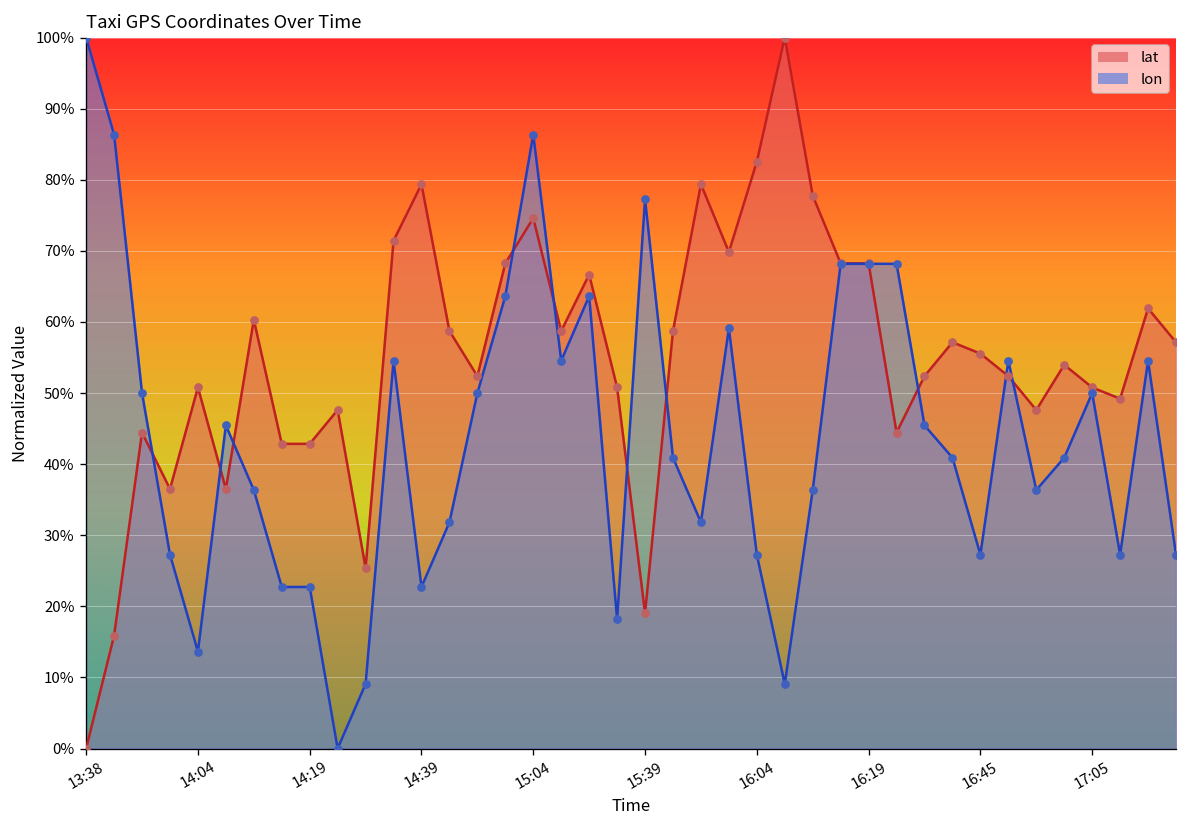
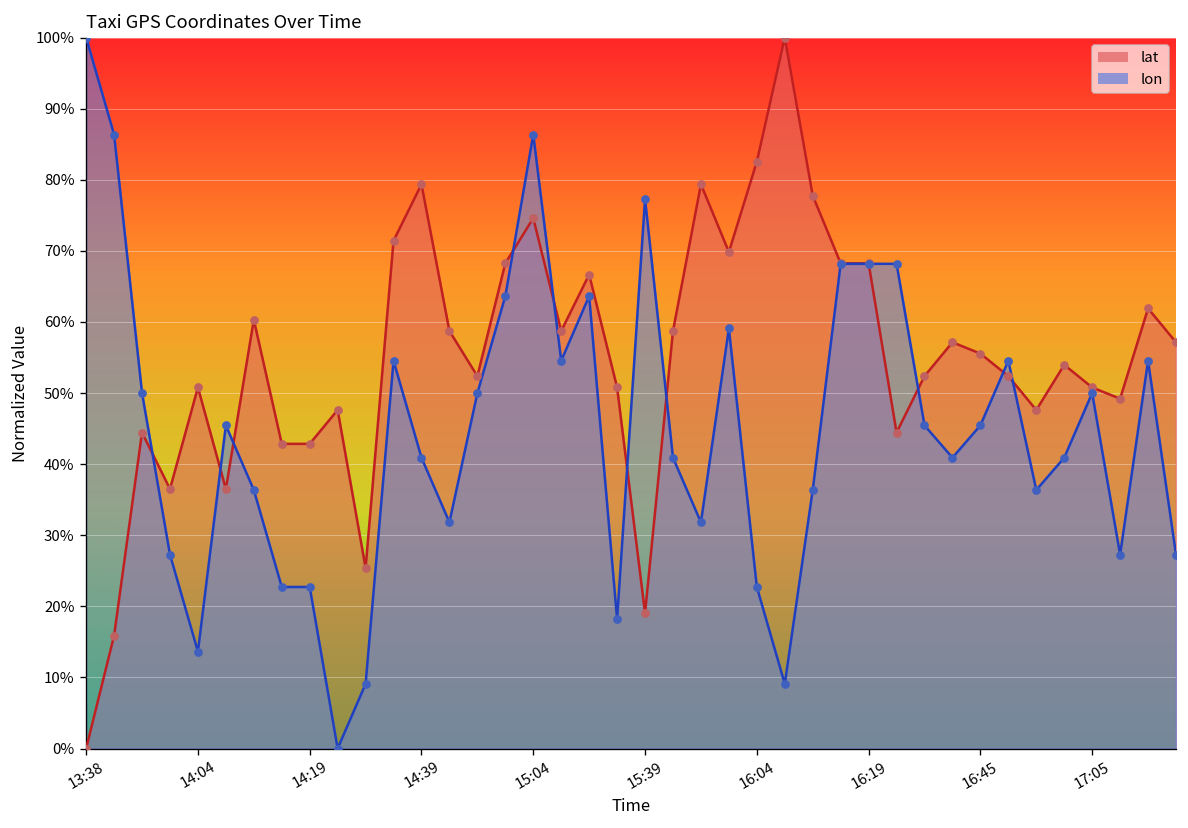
lon, 14:39: 23% -> 41%
lon, 16:04: 27% -> 23%
lon, 16:45: 27% -> 45%
